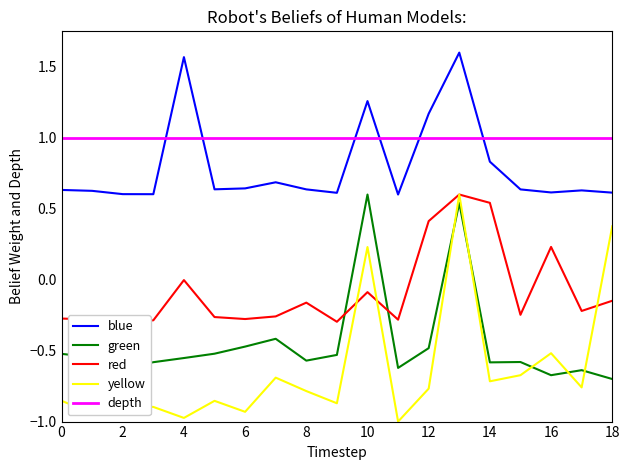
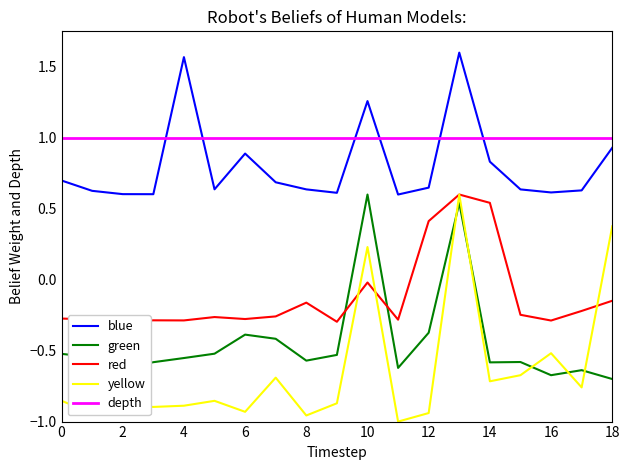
blue, 0: 0.63 -> 0.70
red, 4: 0.00 -> -0.29
yellow, 4: -0.97 -> -0.89
blue, 6: 0.64 -> 0.89
green, 6: -0.47 -> -0.39
yellow, 8: -0.78 -> -0.96
red, 10: -0.09 -> -0.02
blue, 12: 1.17 -> 0.65
green, 12: -0.48 -> -0.37
yellow, 12: -0.77 -> -0.94
red, 16: 0.23 -> -0.29
blue, 18: 0.61 -> 0.93
